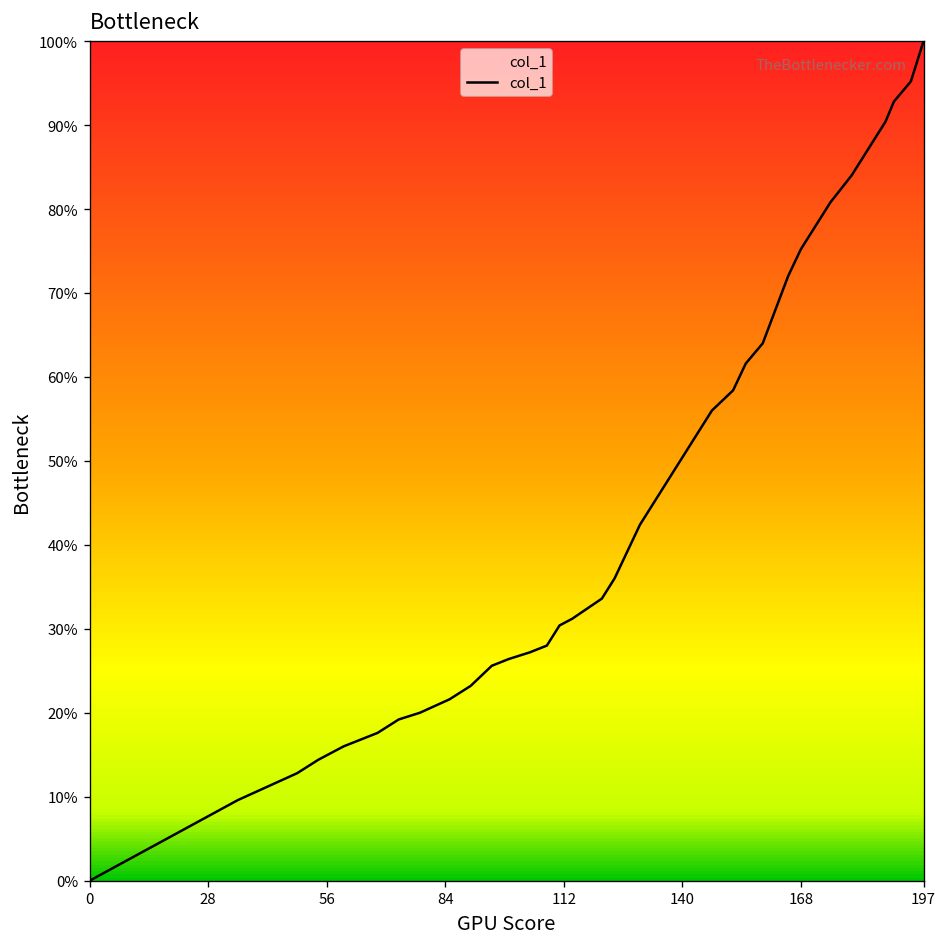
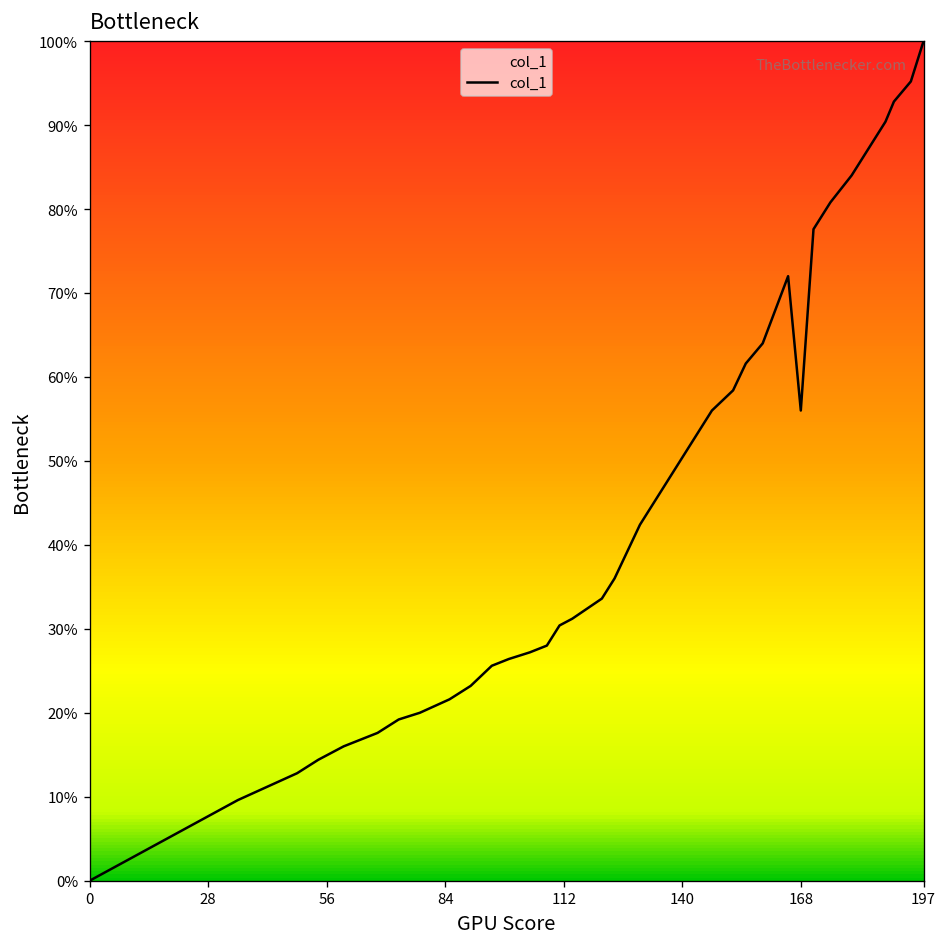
168: 75% -> 56%
